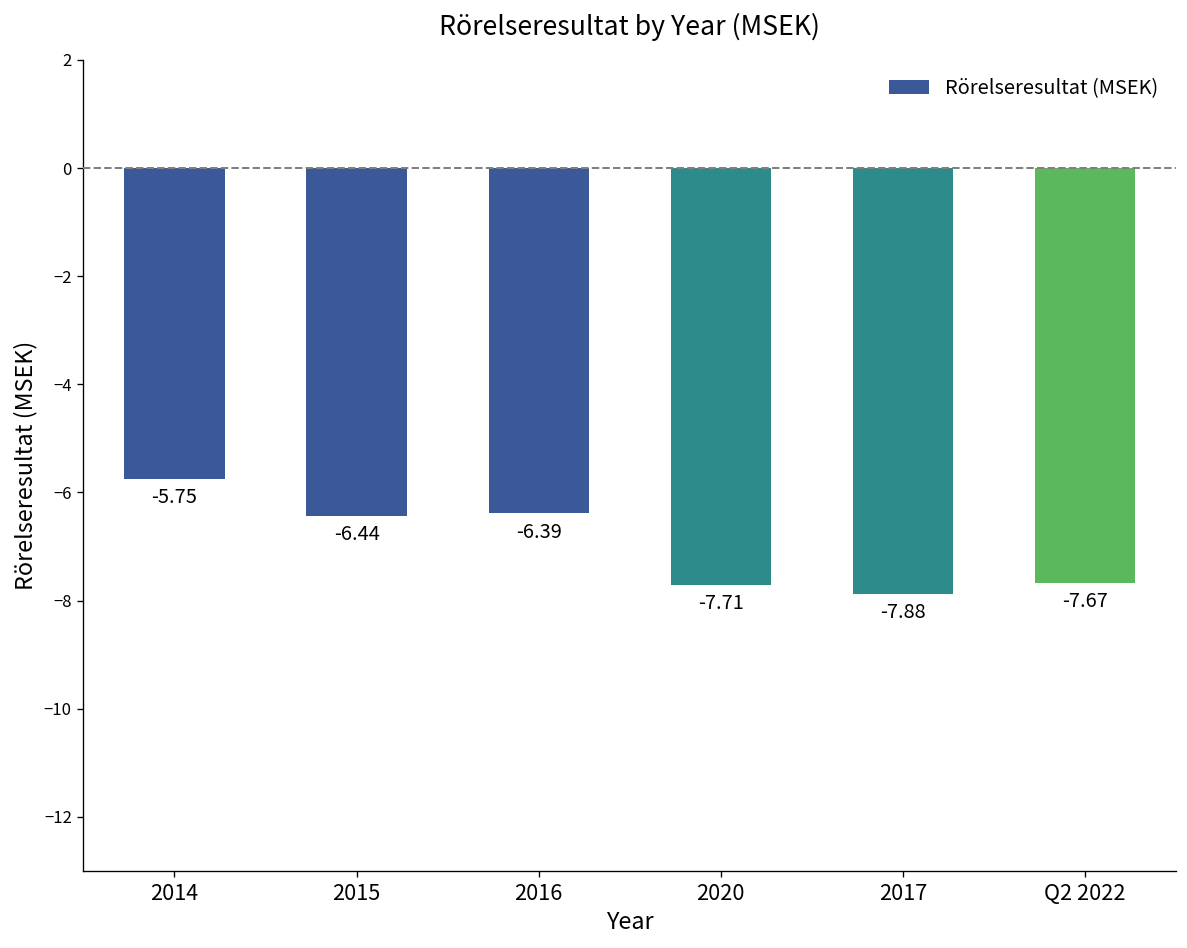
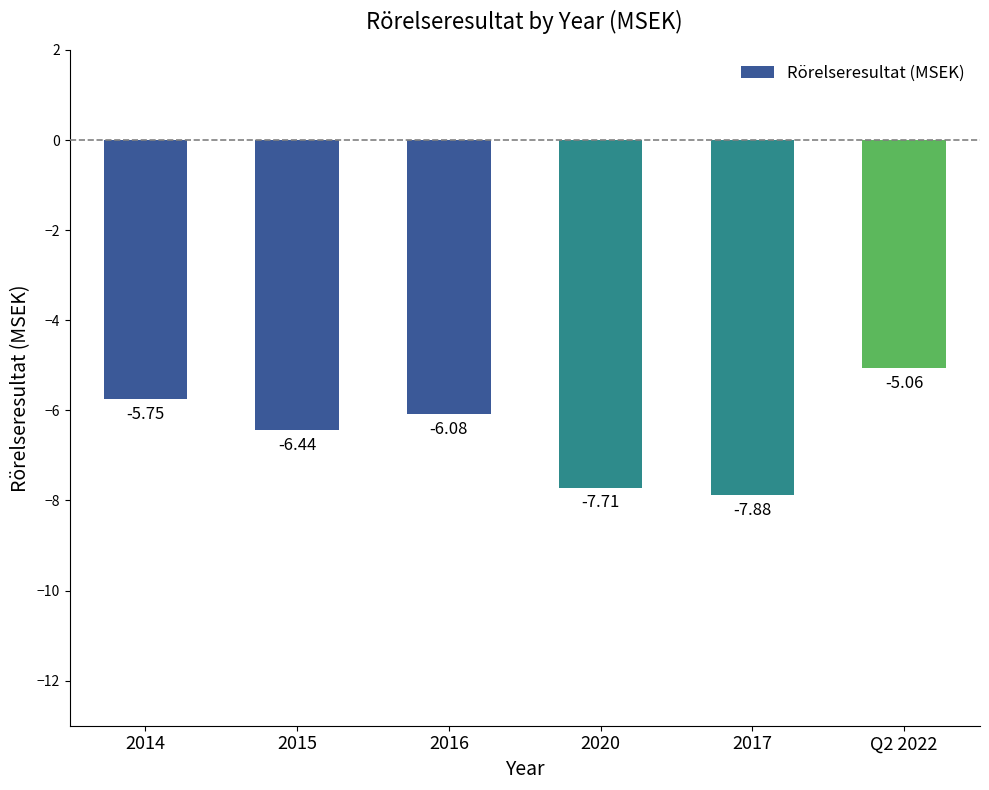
2016: -6.39 -> -6.08
Q2 2022: -7.67 -> -5.06
